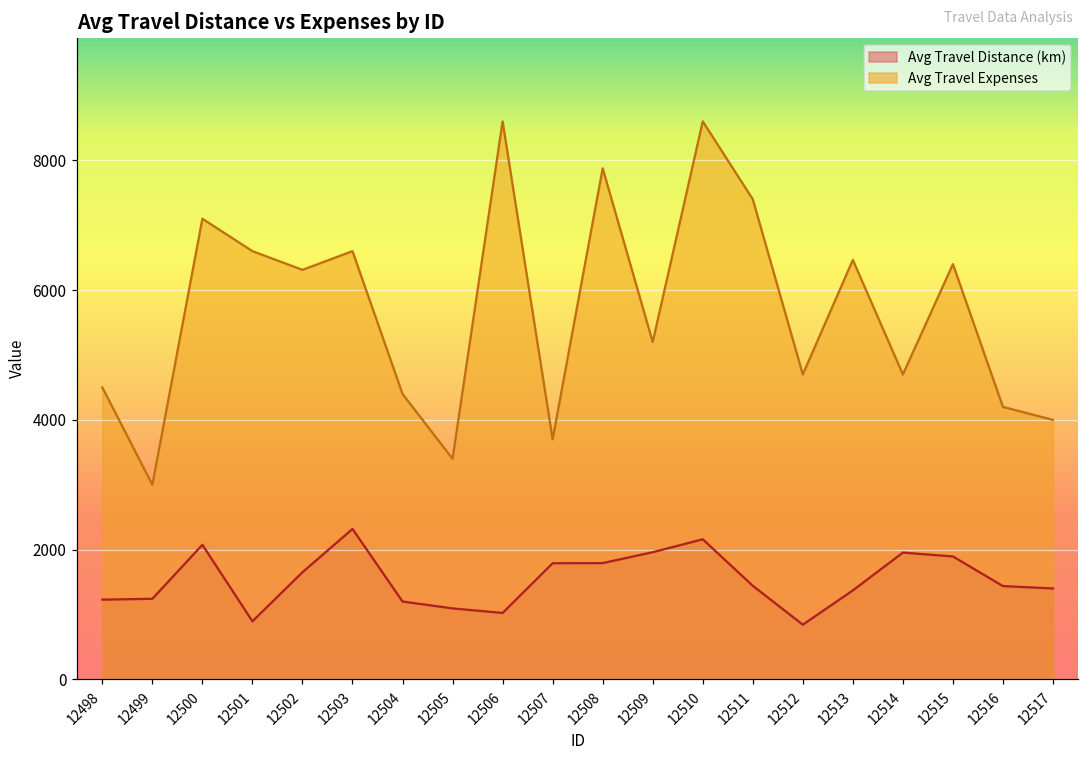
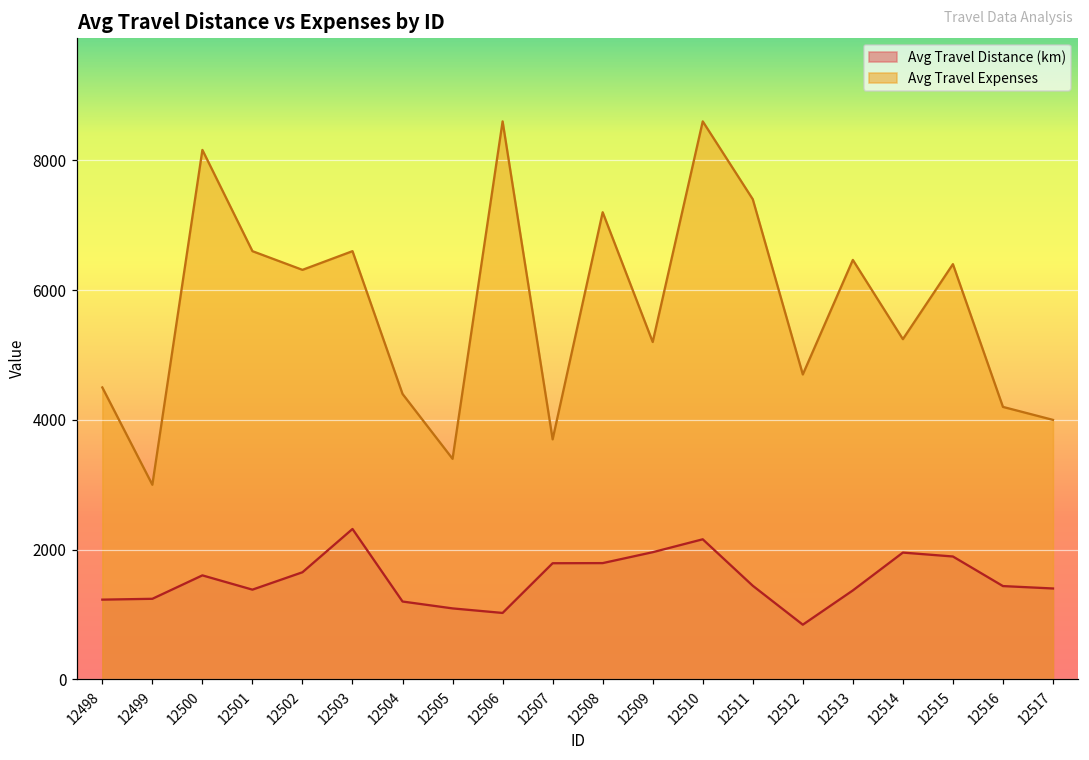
Avg Travel Distance (km), 12500: 2100 -> 1600
Avg Travel Expenses, 12500: 7100 -> 8200
Avg Travel Distance (km), 12501: 900 -> 1400
Avg Travel Expenses, 12508: 7900 -> 7200
Avg Travel Expenses, 12514: 4700 -> 5200
